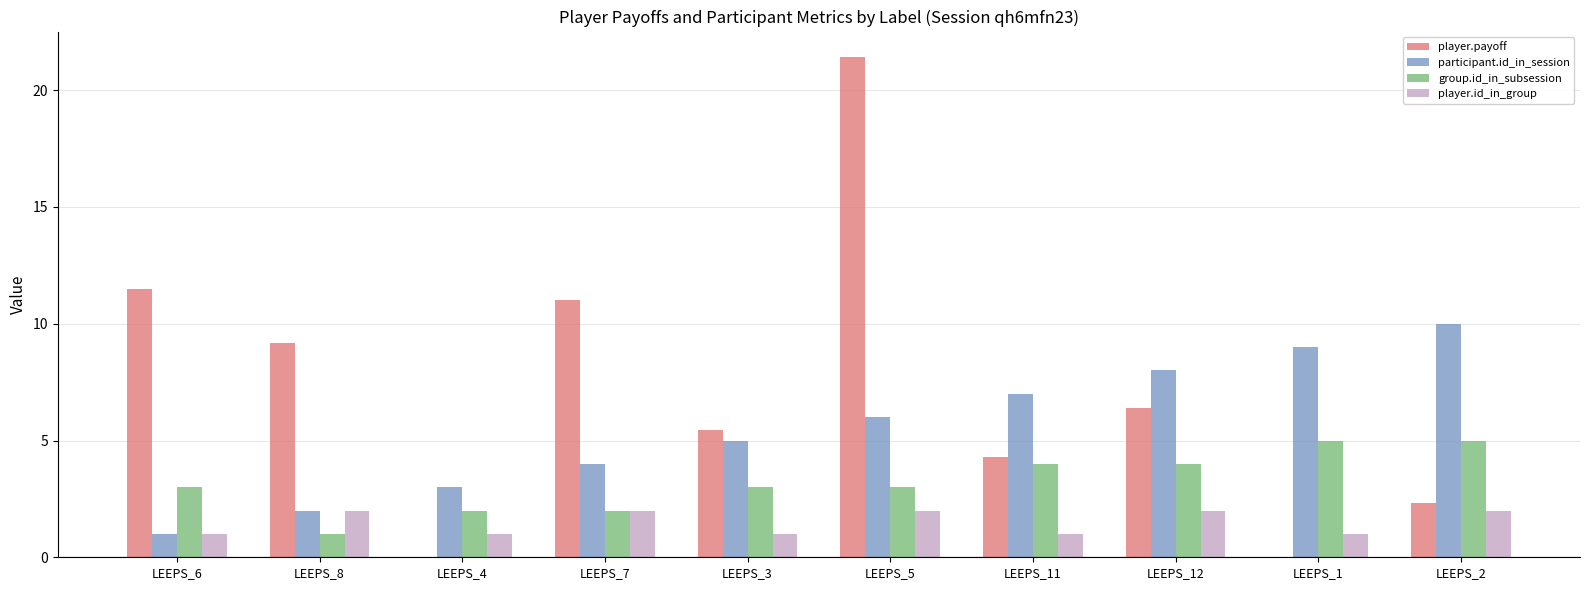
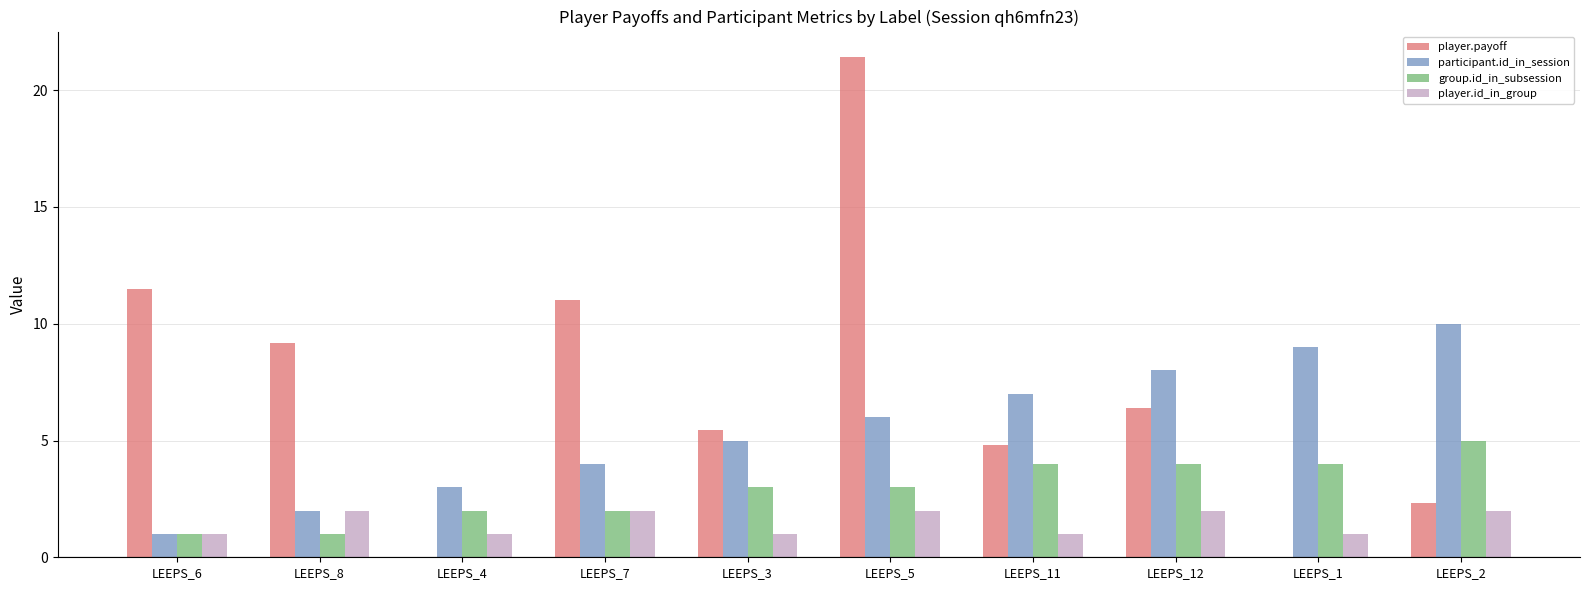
group.id_in_subsession, LEEPS_6: 3 -> 1
player.payoff, LEEPS_11: 4.3 -> 4.8
group.id_in_subsession, LEEPS_1: 5 -> 4
